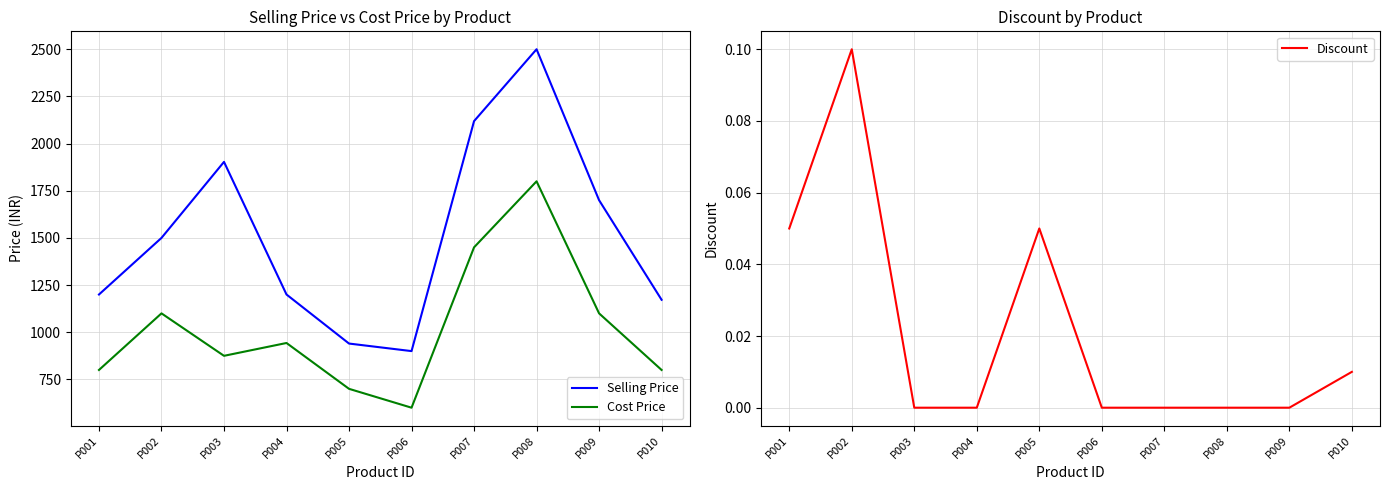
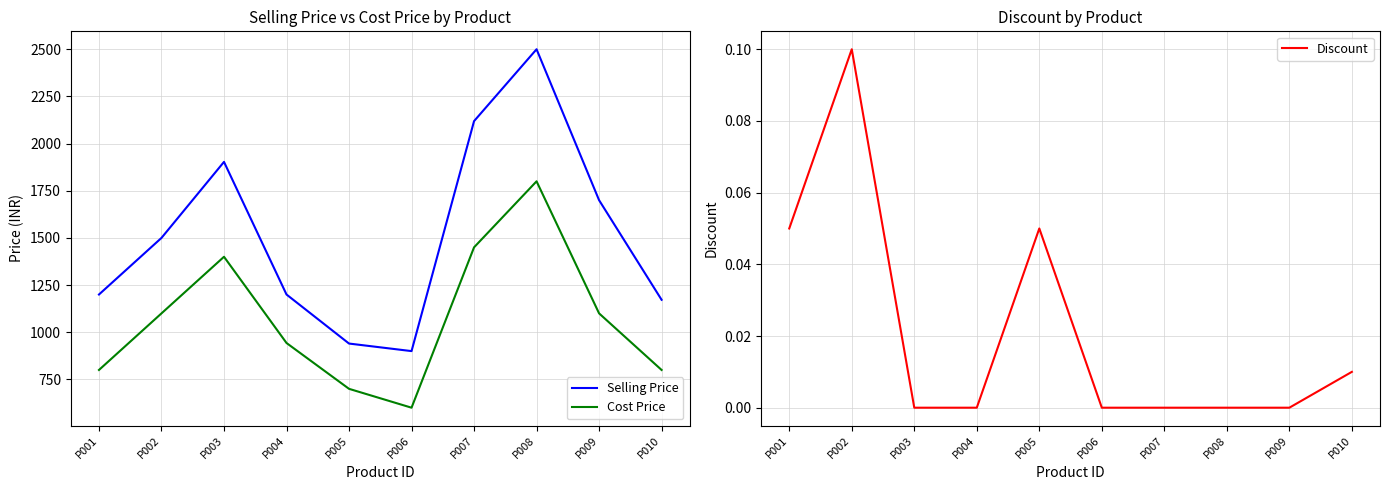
Selling Price vs Cost Price by Product, Cost Price, P003: 880 -> 1400
